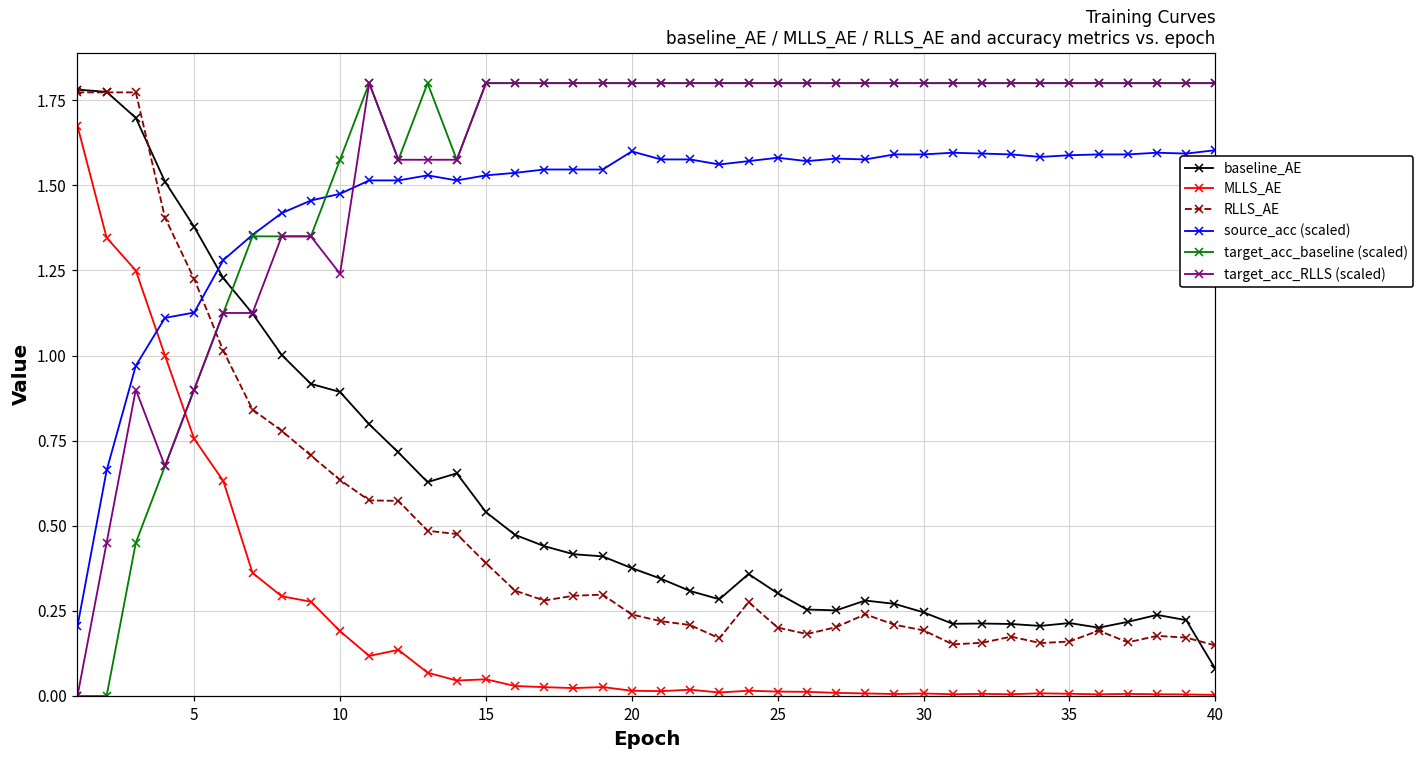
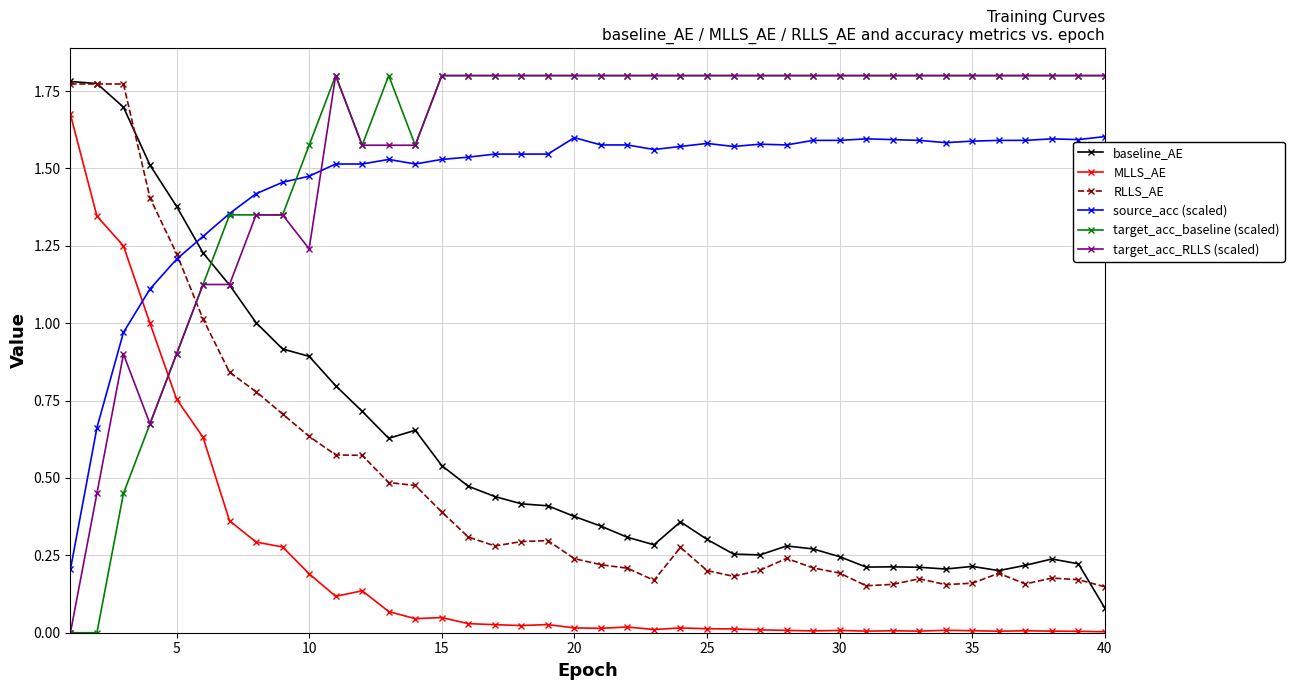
source_acc (scaled), 5: 1.13 -> 1.21
